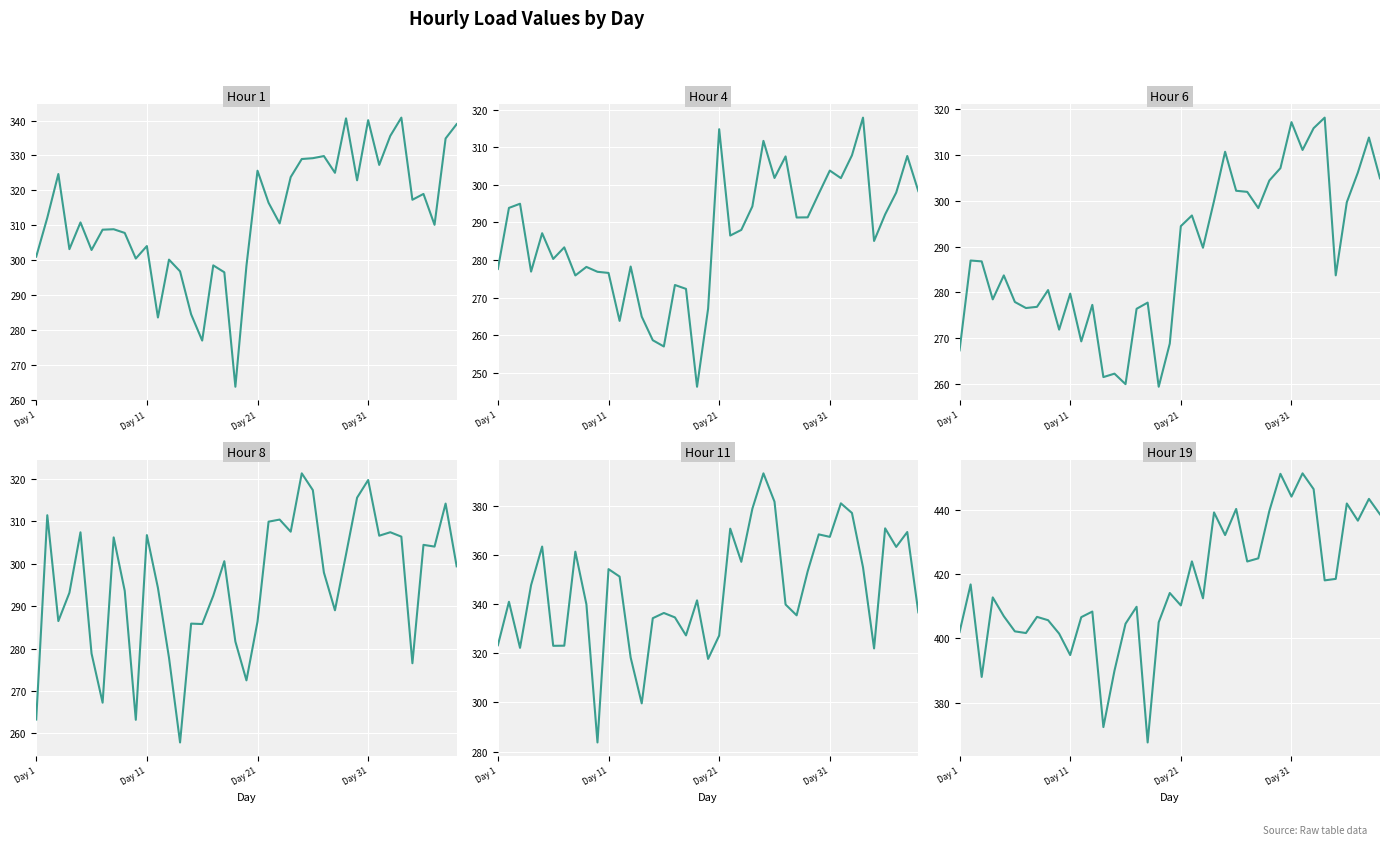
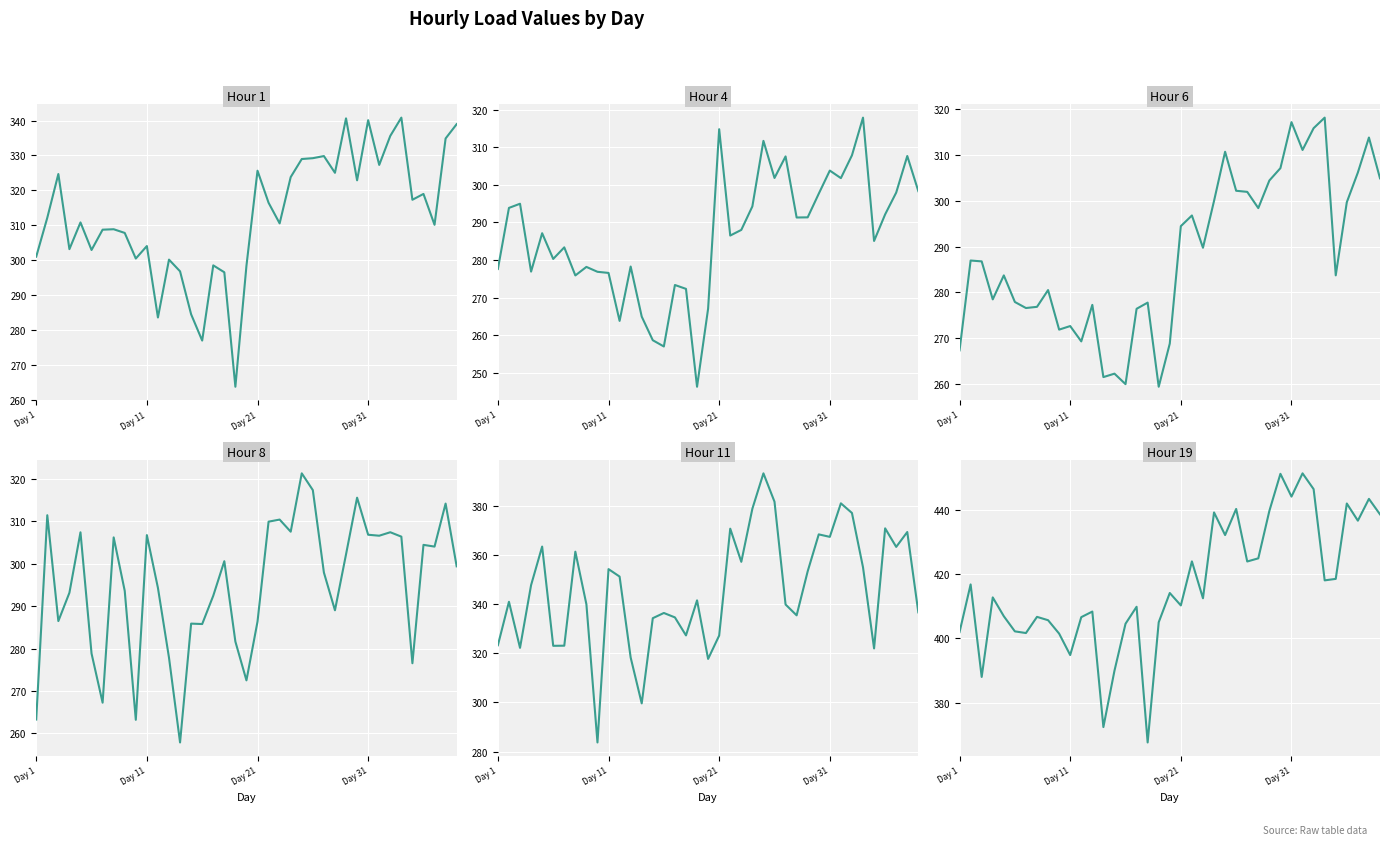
Hour 6, Day 11: 280 -> 273
Hour 8, Day 31: 320 -> 307
